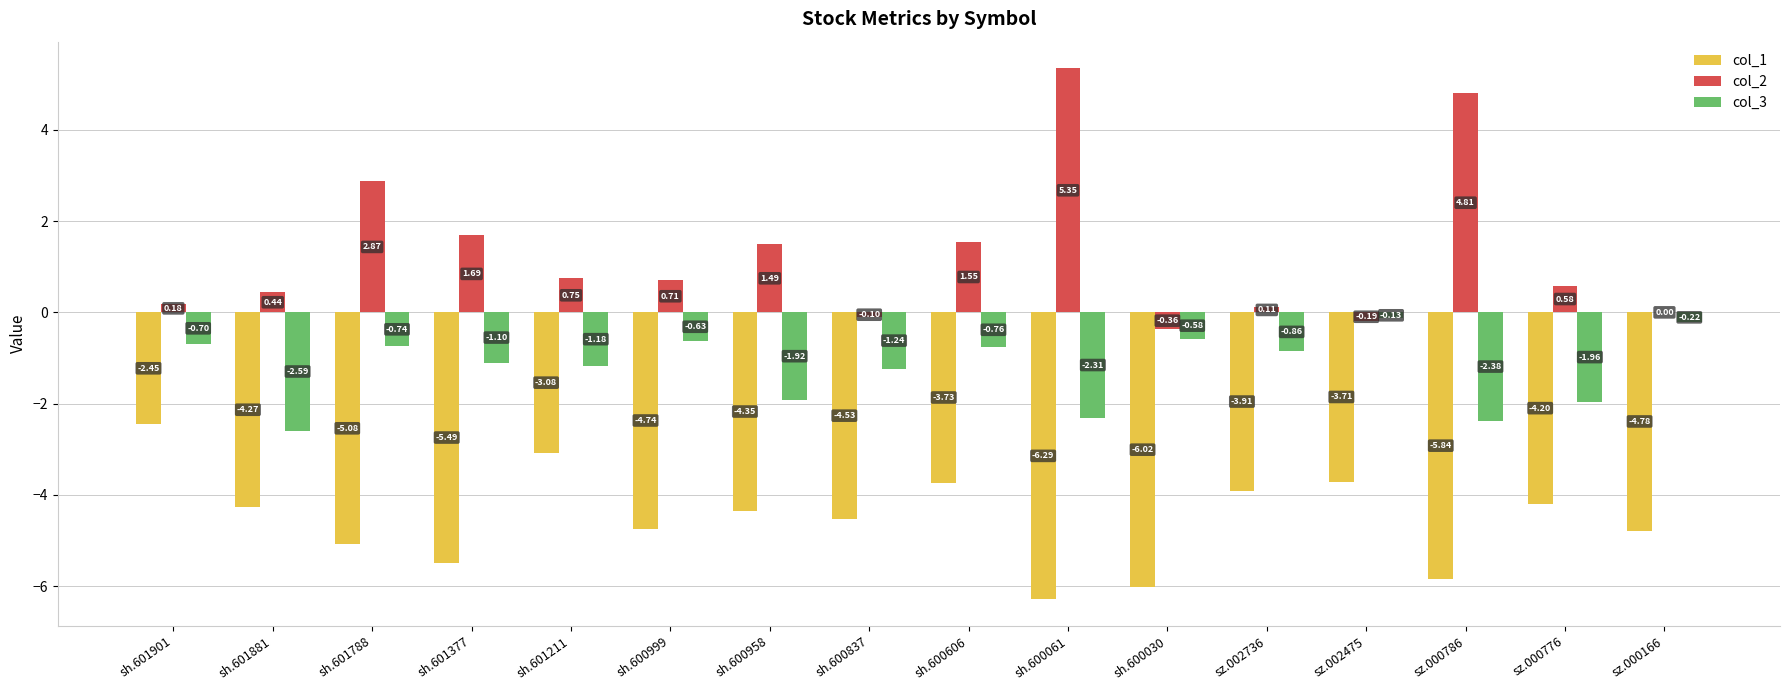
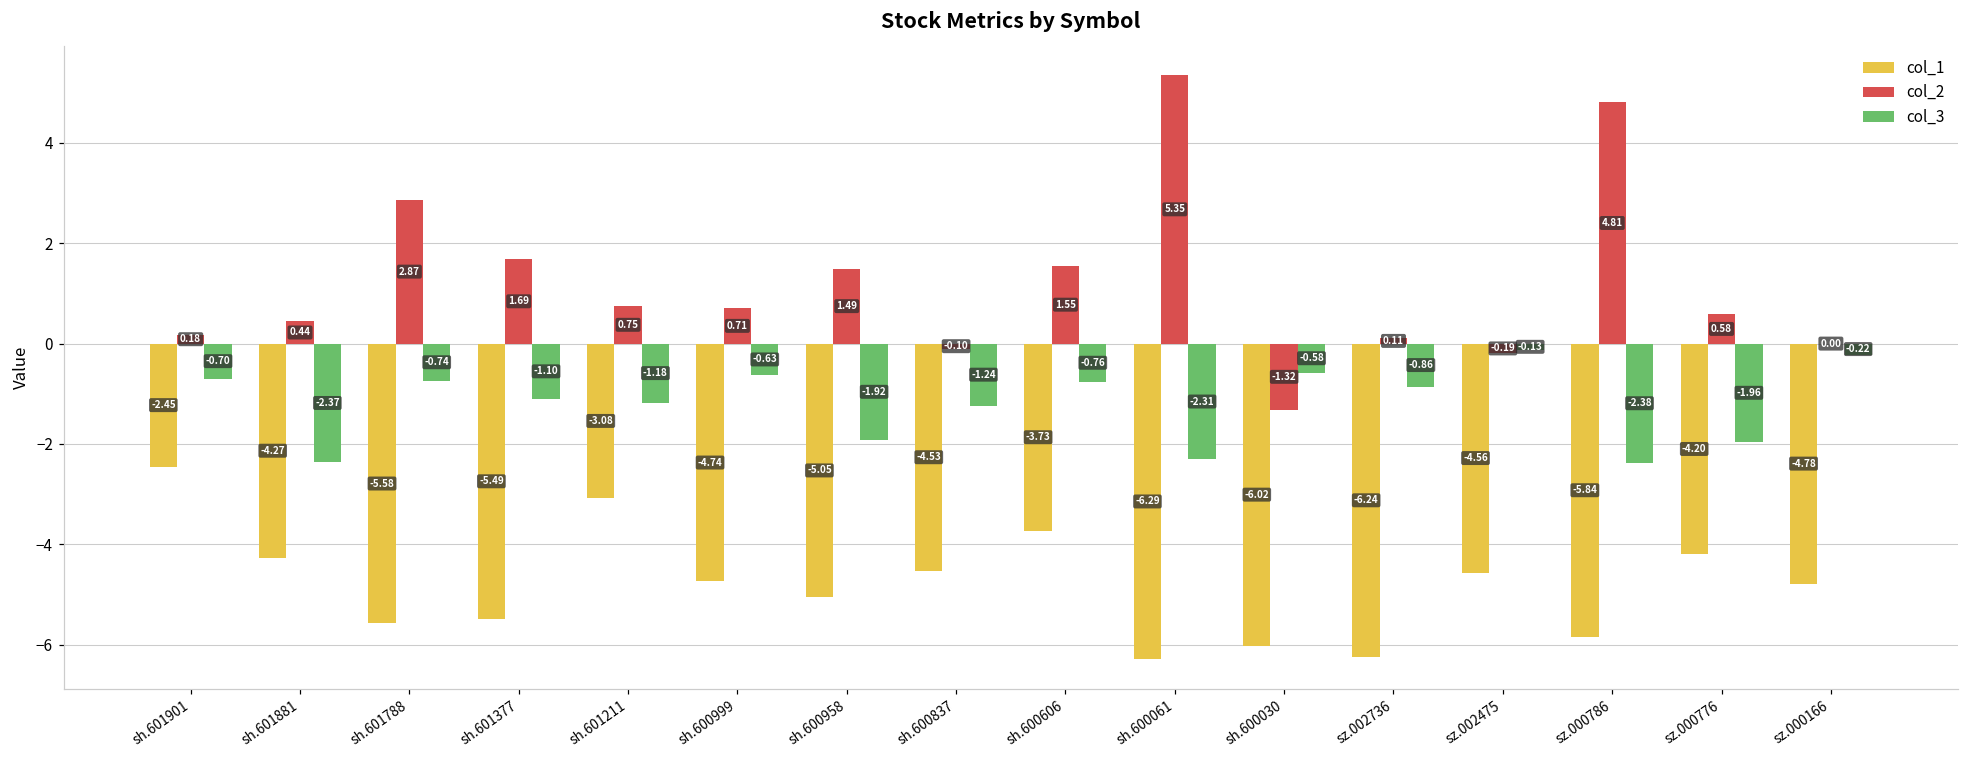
col_3, sh.601881: -2.59 -> -2.37
col_1, sh.601788: -5.08 -> -5.58
col_1, sh.600958: -4.35 -> -5.05
col_2, sh.600030: -0.36 -> -1.32
col_1, sz.002736: -3.91 -> -6.24
col_1, sz.002475: -3.71 -> -4.56
